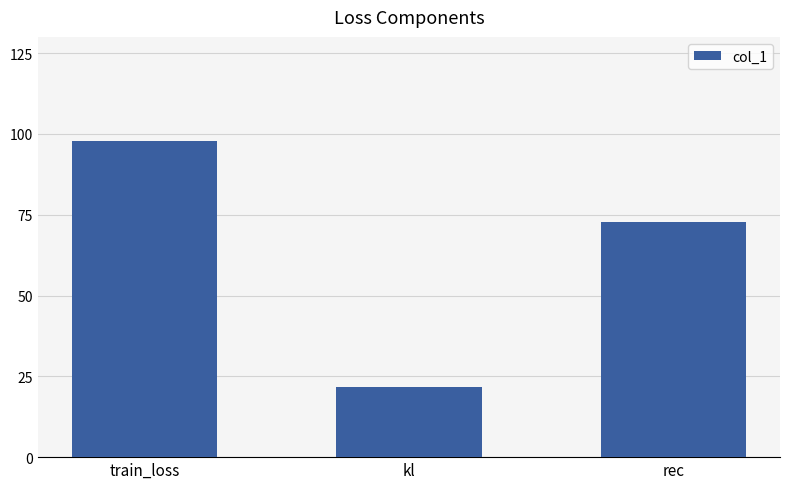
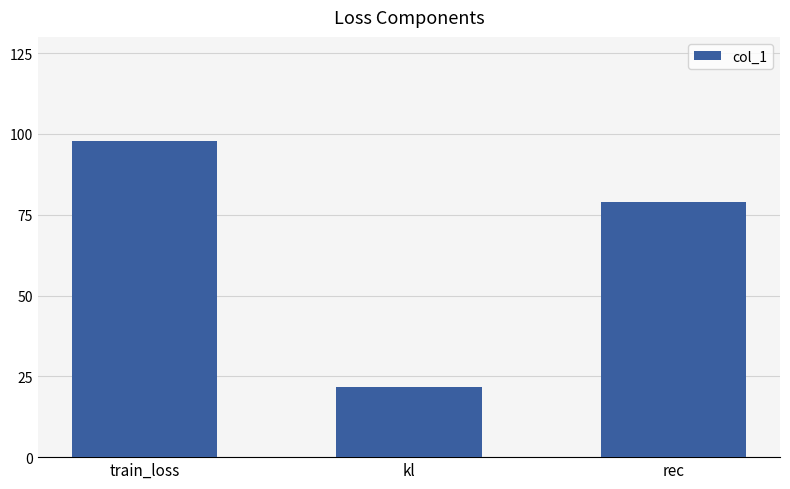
rec: 73 -> 79
